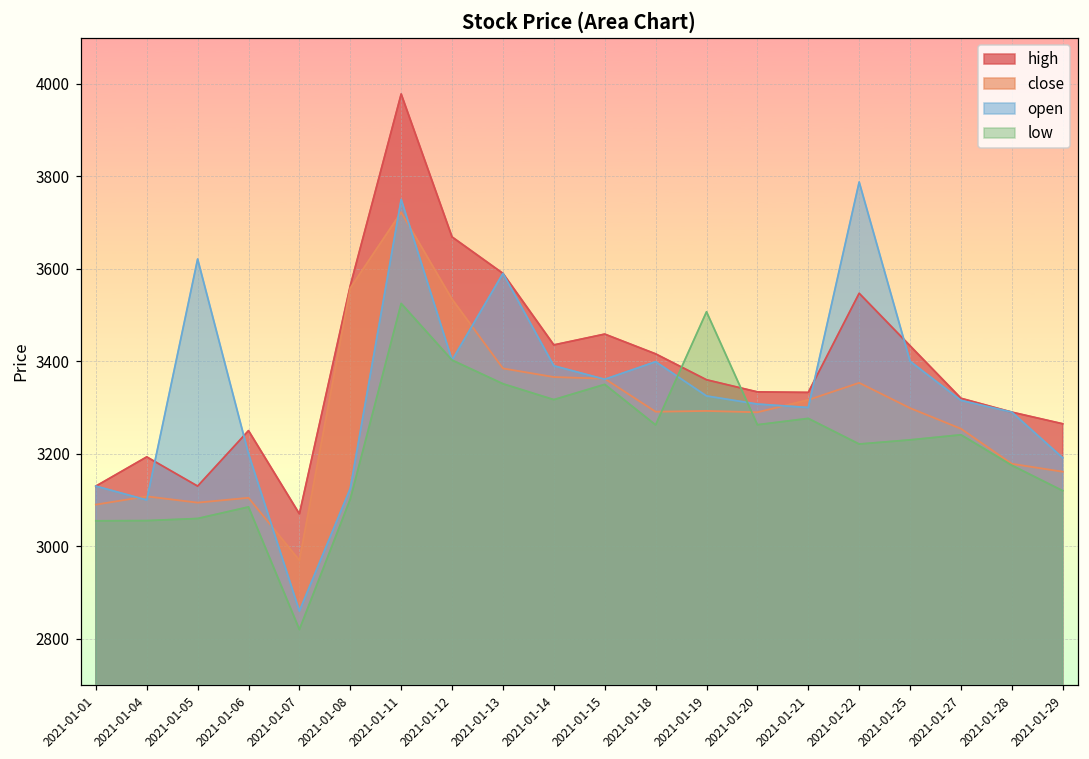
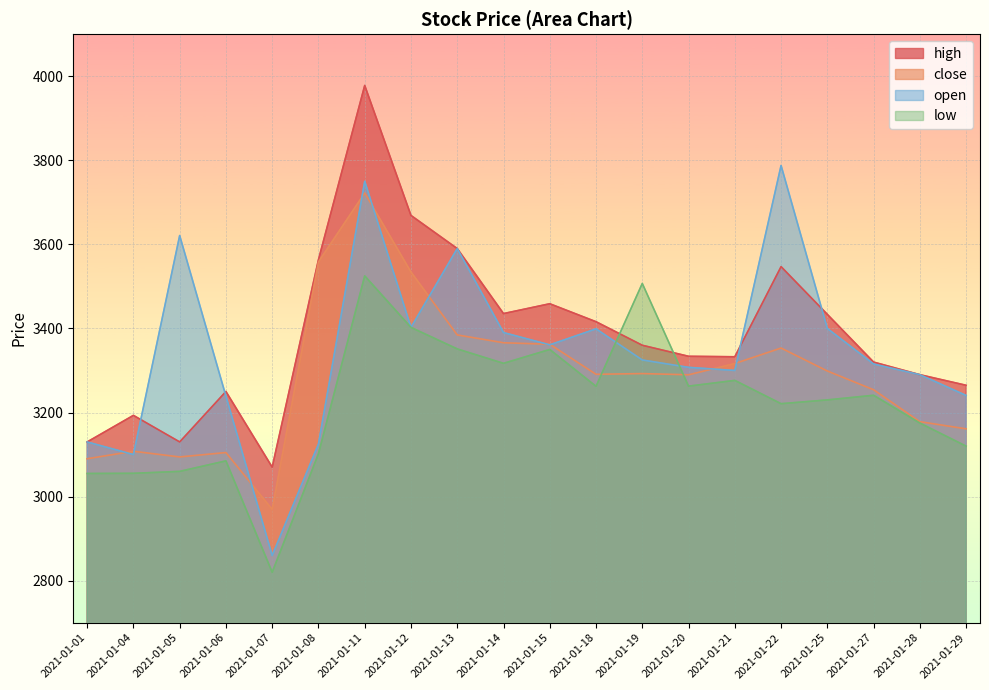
open, 2021-01-06: 3200 -> 3240
open, 2021-01-29: 3190 -> 3240
